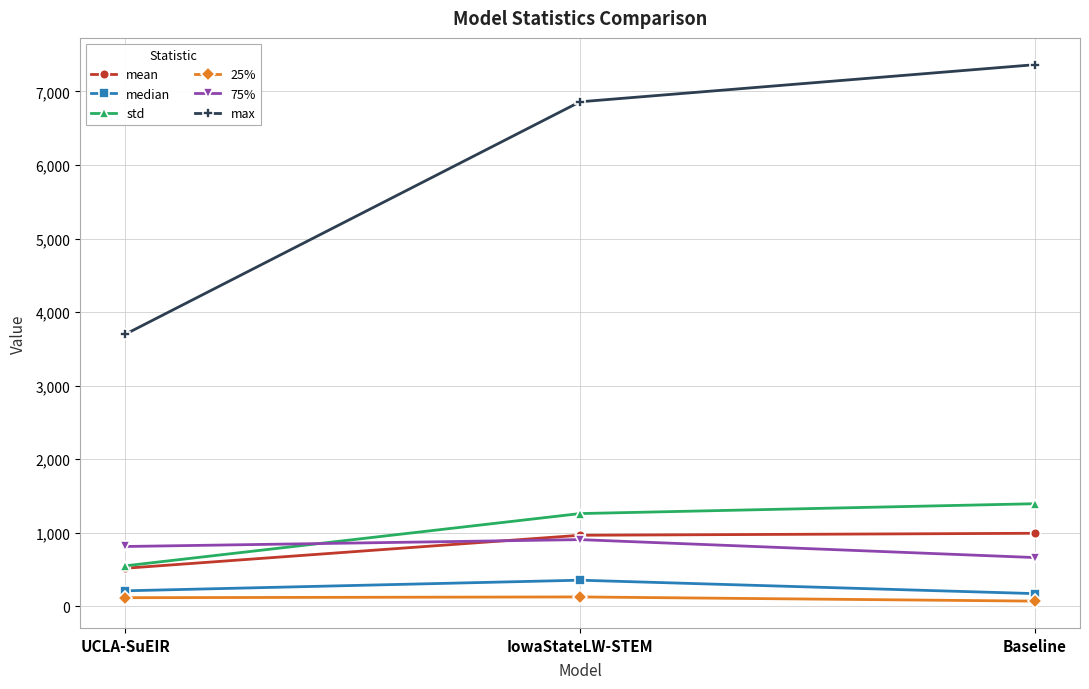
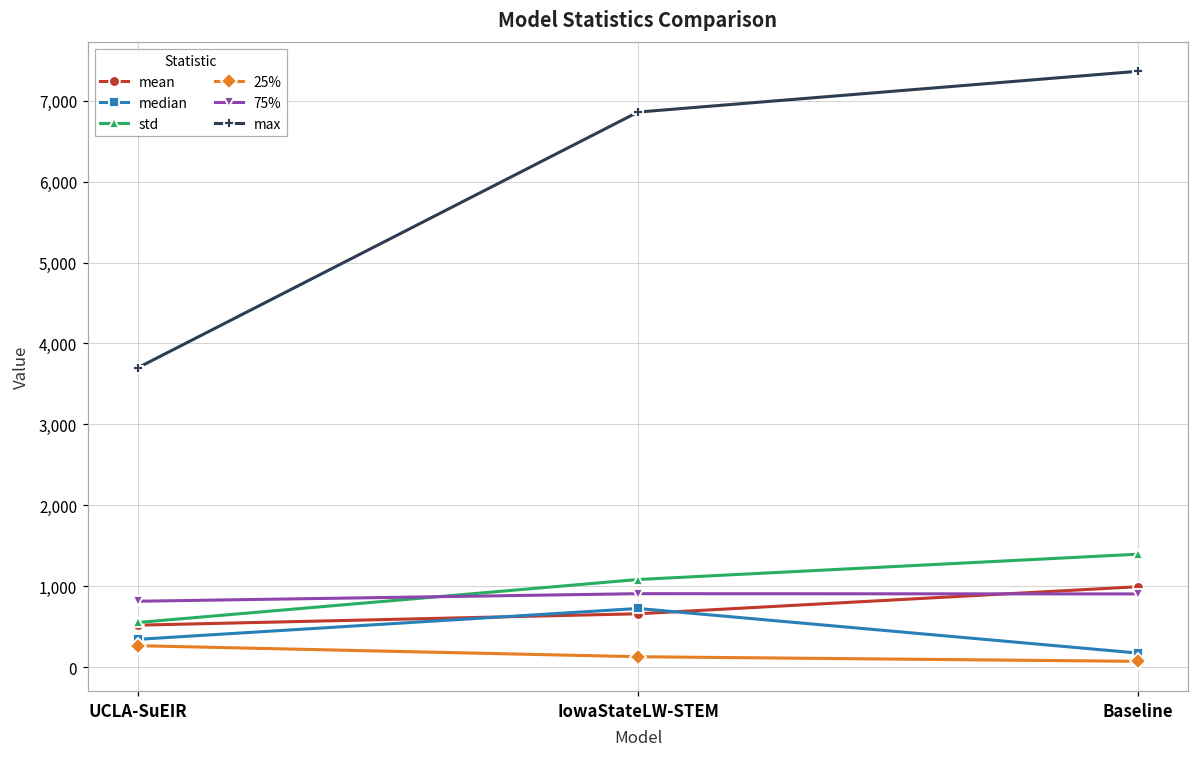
median, UCLA-SuEIR: 200 -> 300
25%, UCLA-SuEIR: 100 -> 300
mean, IowaStateLW-STEM: 1,000 -> 700
median, IowaStateLW-STEM: 400 -> 700
std, IowaStateLW-STEM: 1,300 -> 1,100
75%, Baseline: 700 -> 900
